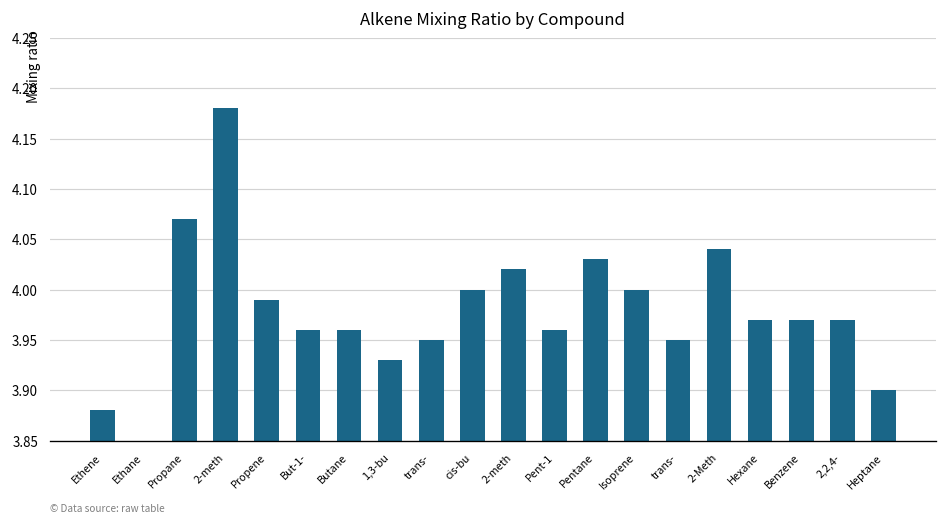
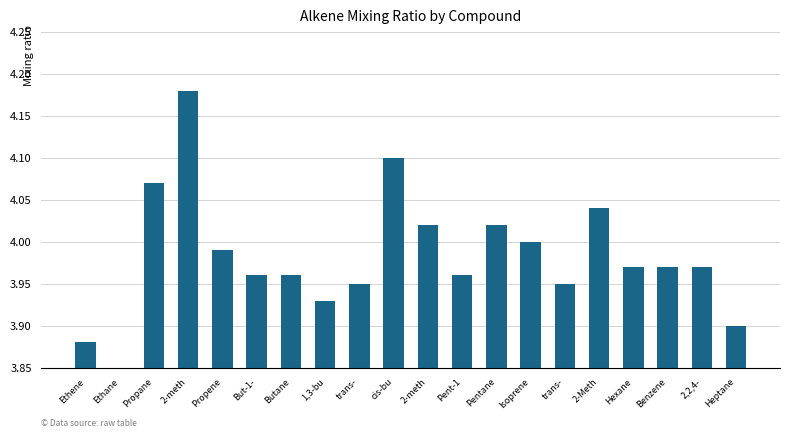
cis-bu: 4.0 -> 4.1
Pentane: 4.03 -> 4.02
